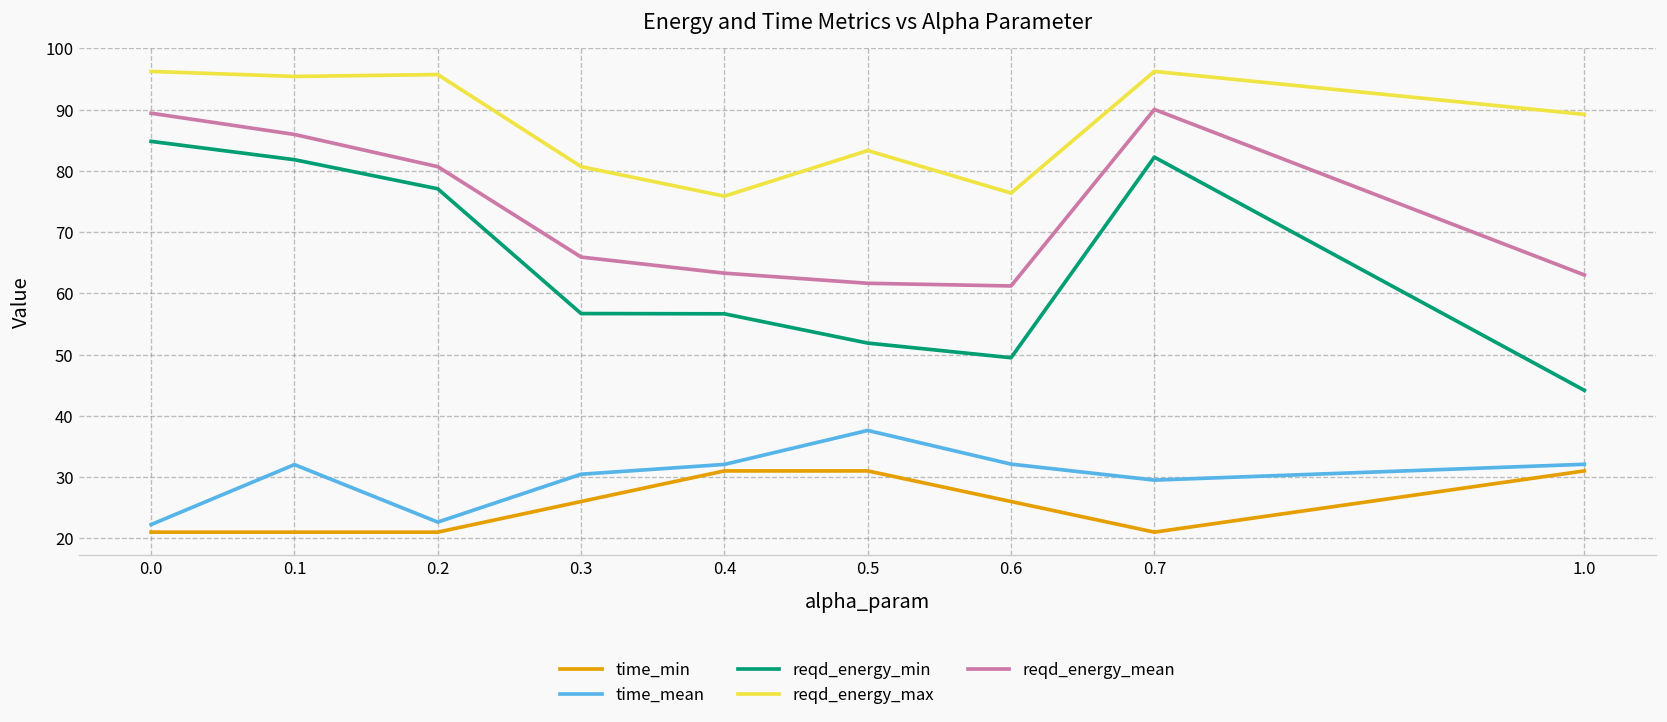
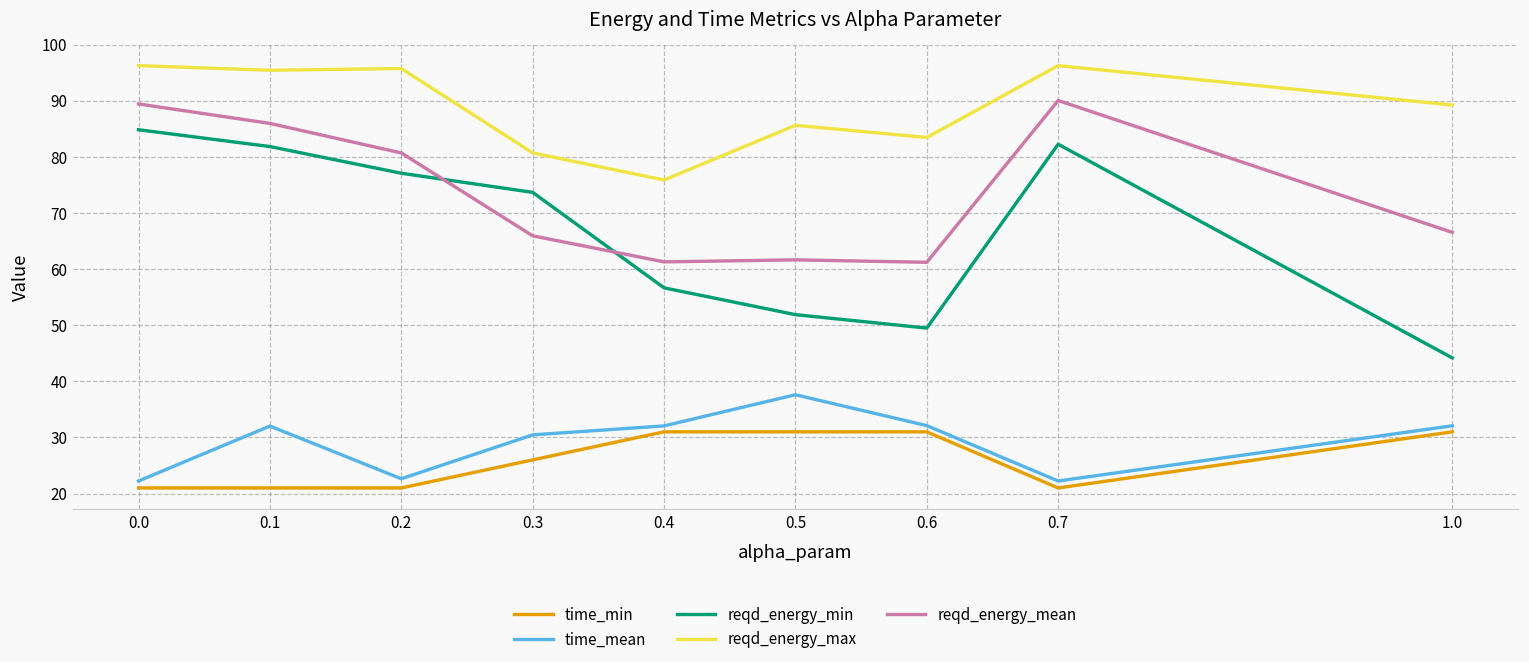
reqd_energy_min, 0.3: 57 -> 74
reqd_energy_mean, 0.4: 63 -> 61
reqd_energy_max, 0.5: 83 -> 86
time_min, 0.6: 26 -> 31
reqd_energy_max, 0.6: 76 -> 83
time_mean, 0.7: 30 -> 22
reqd_energy_mean, 1.0: 63 -> 67
